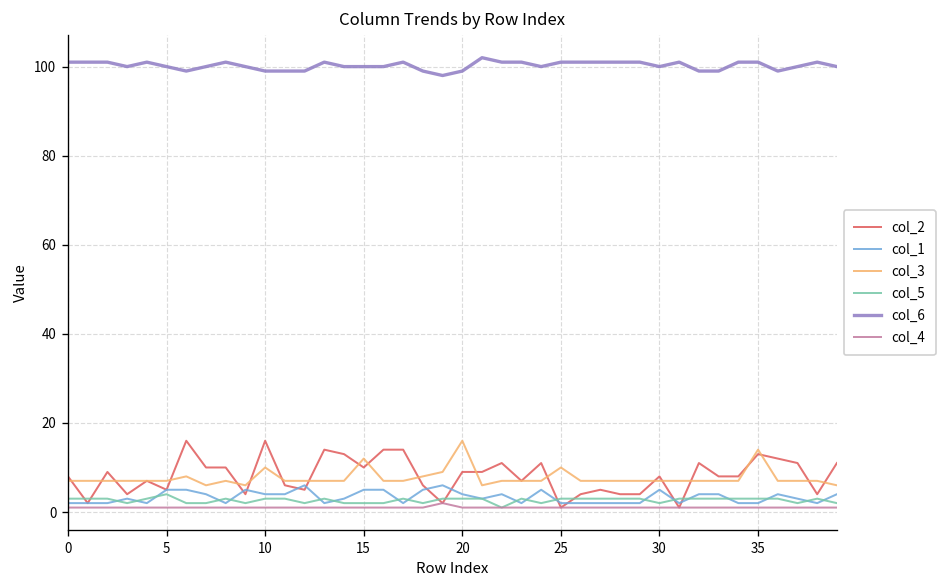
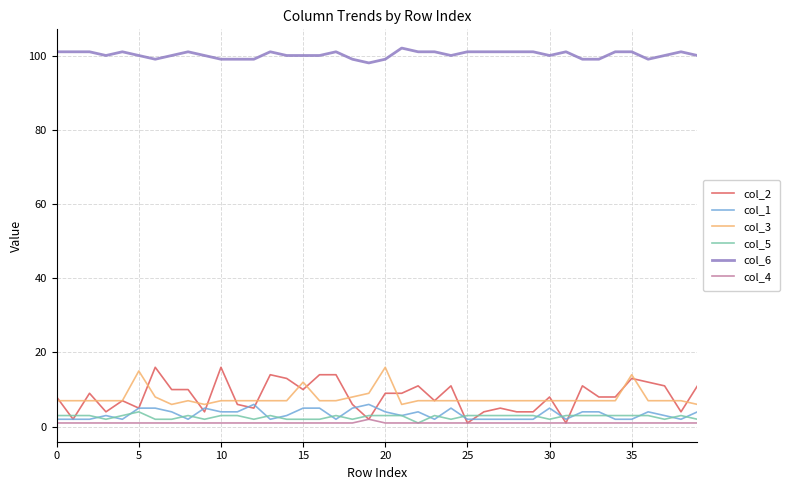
col_3, 5: 7 -> 15
col_3, 10: 10 -> 7
col_3, 25: 10 -> 7
